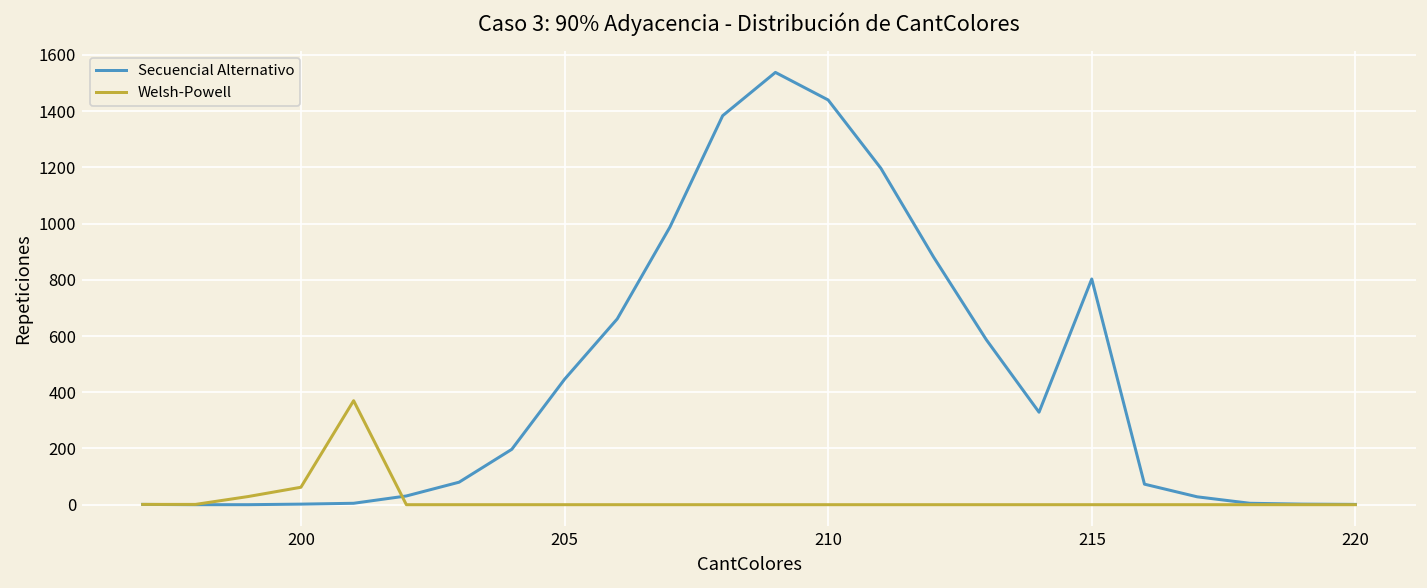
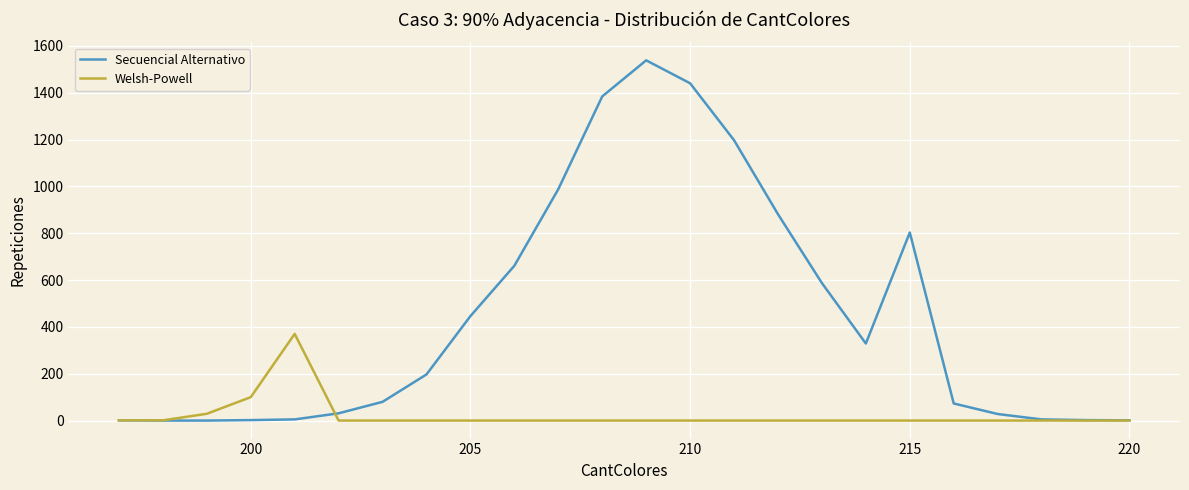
Welsh-Powell, 200: 60 -> 100
